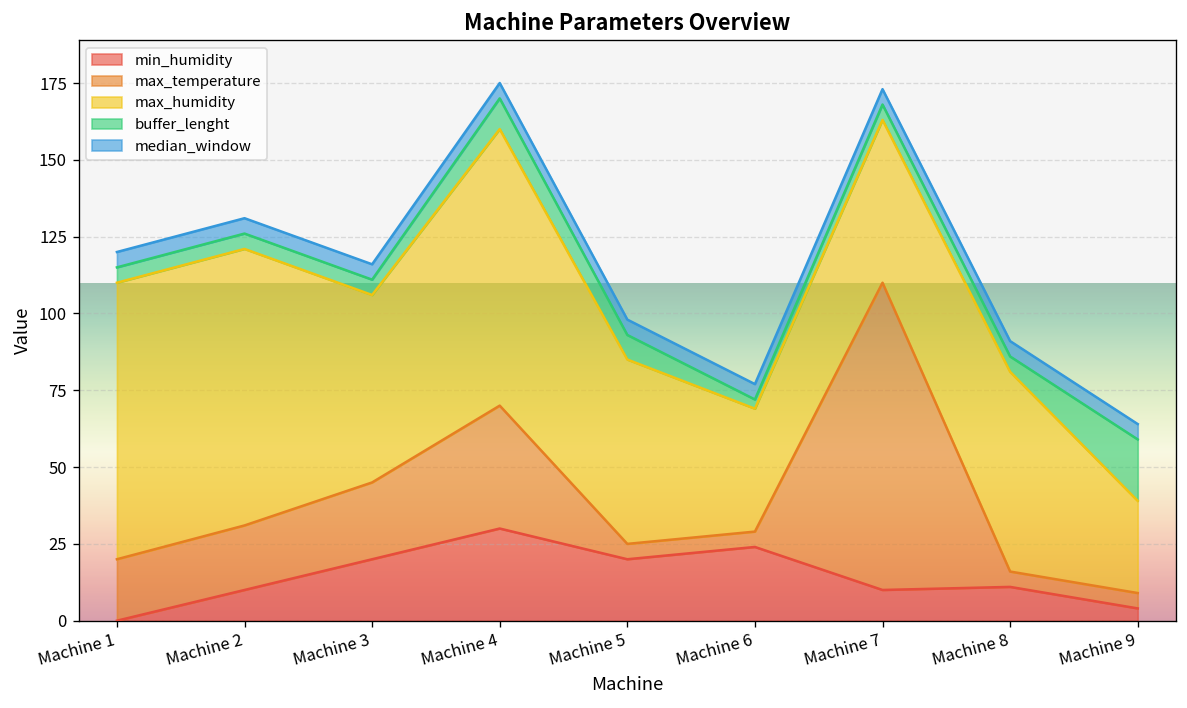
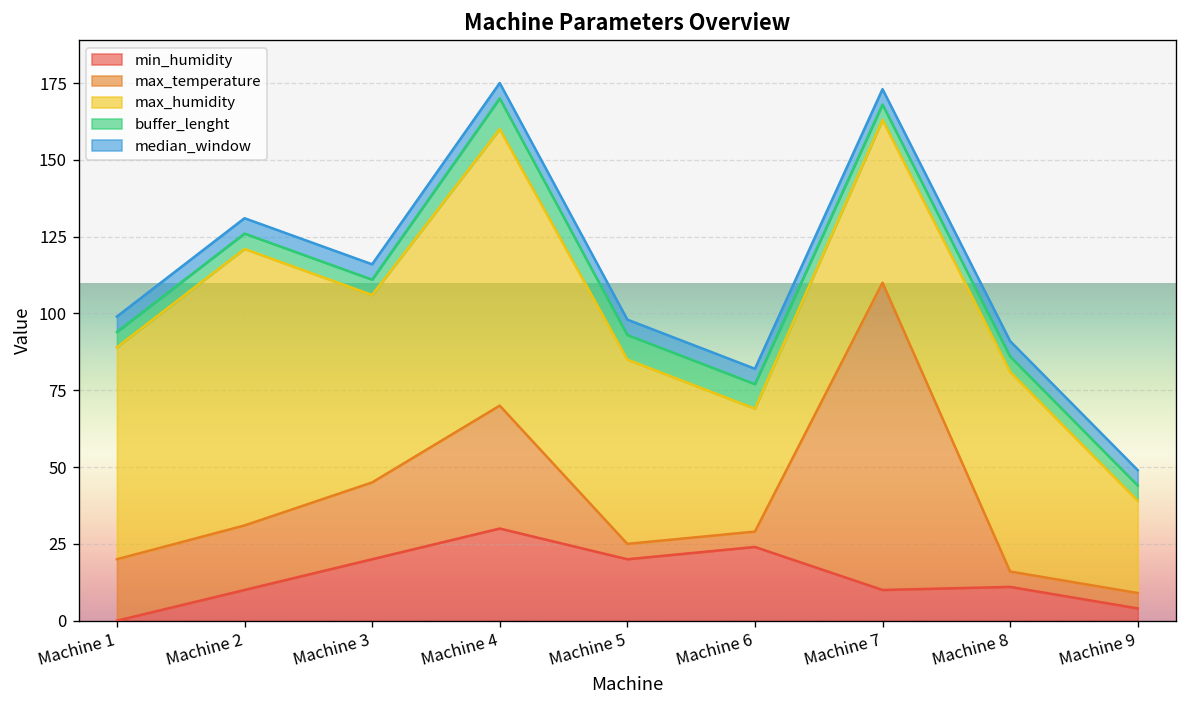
max_humidity, Machine 1: 90 -> 69
buffer_lenght, Machine 6: 3 -> 8
buffer_lenght, Machine 9: 20 -> 5
